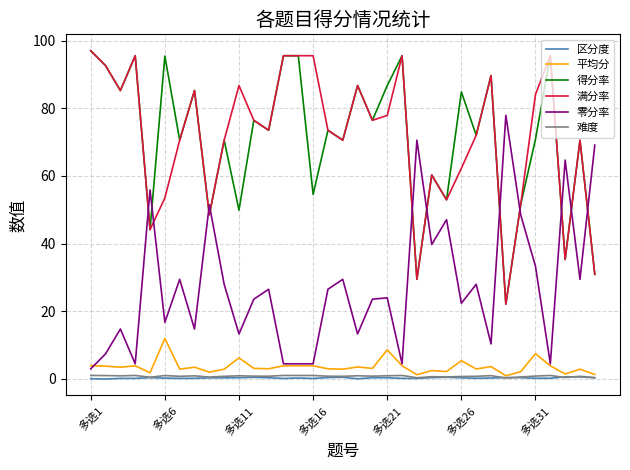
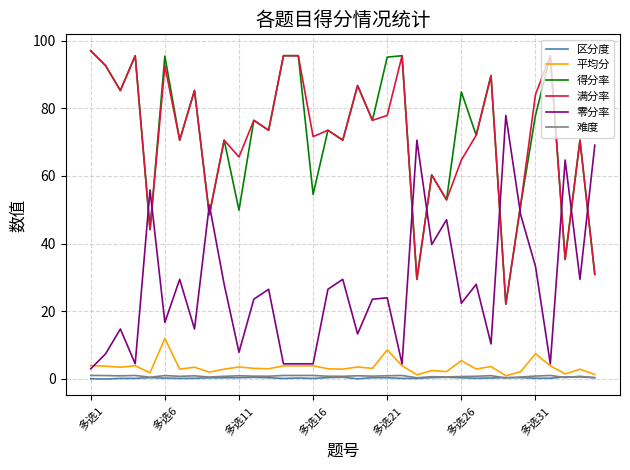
满分率, 多选6: 53 -> 93
平均分, 多选11: 6 -> 3
满分率, 多选11: 87 -> 66
零分率, 多选11: 13 -> 8
满分率, 多选16: 96 -> 72
得分率, 多选21: 87 -> 95
满分率, 多选26: 62 -> 65
得分率, 多选31: 71 -> 78
